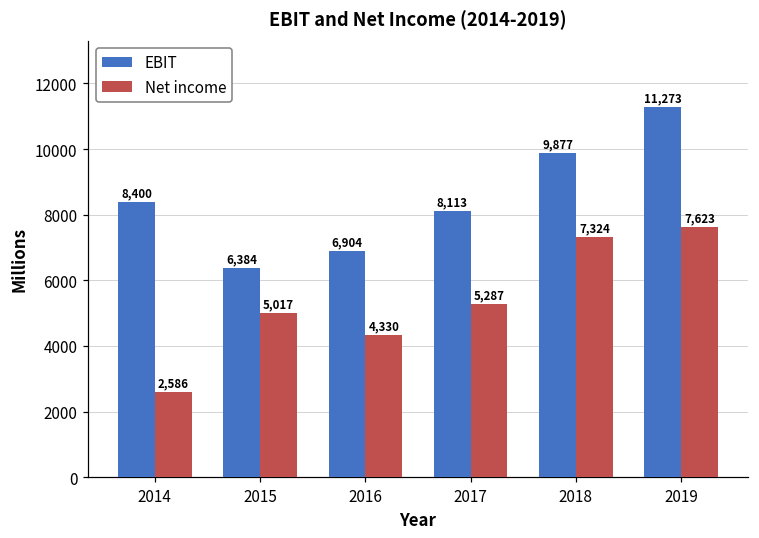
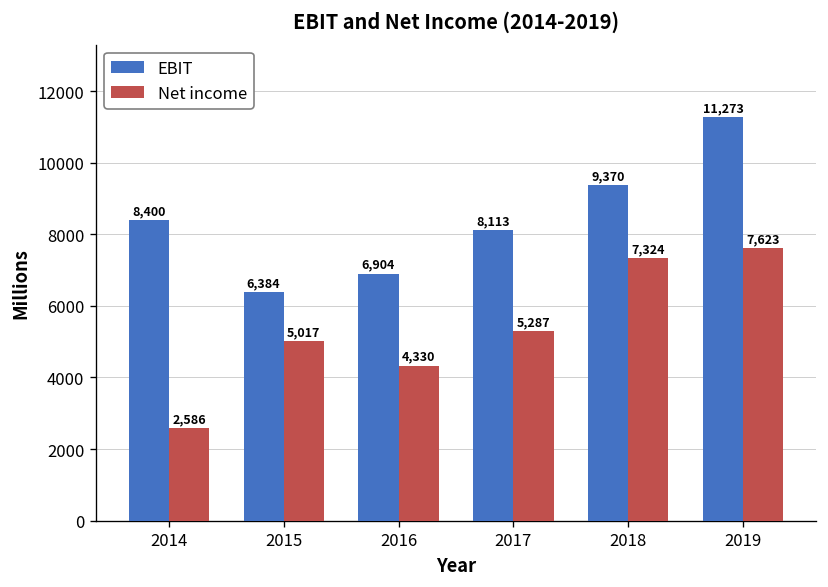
EBIT, 2018: 9,877 -> 9,370
